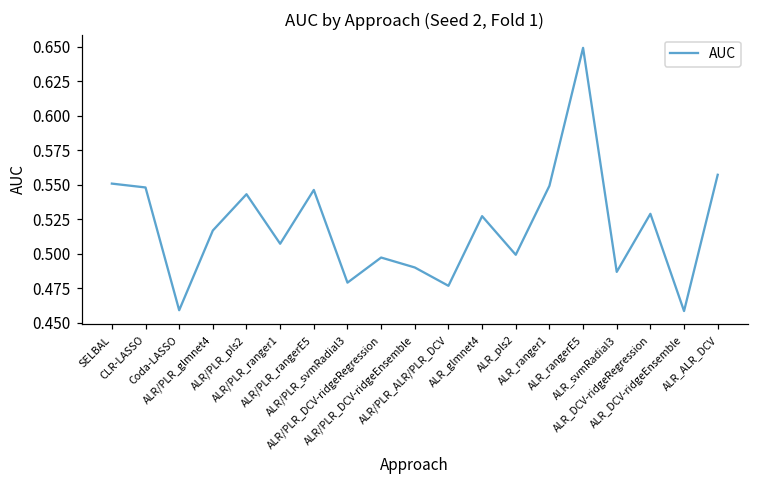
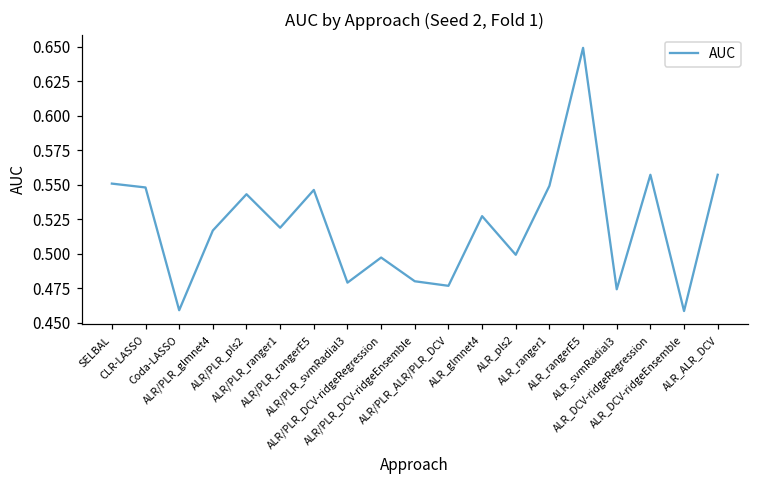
ALR/PLR_ranger1: 0.507 -> 0.519
ALR/PLR_DCV-ridgeEnsemble: 0.49 -> 0.48
ALR_svmRadial3: 0.487 -> 0.474
ALR_DCV-ridgeRegression: 0.529 -> 0.557
